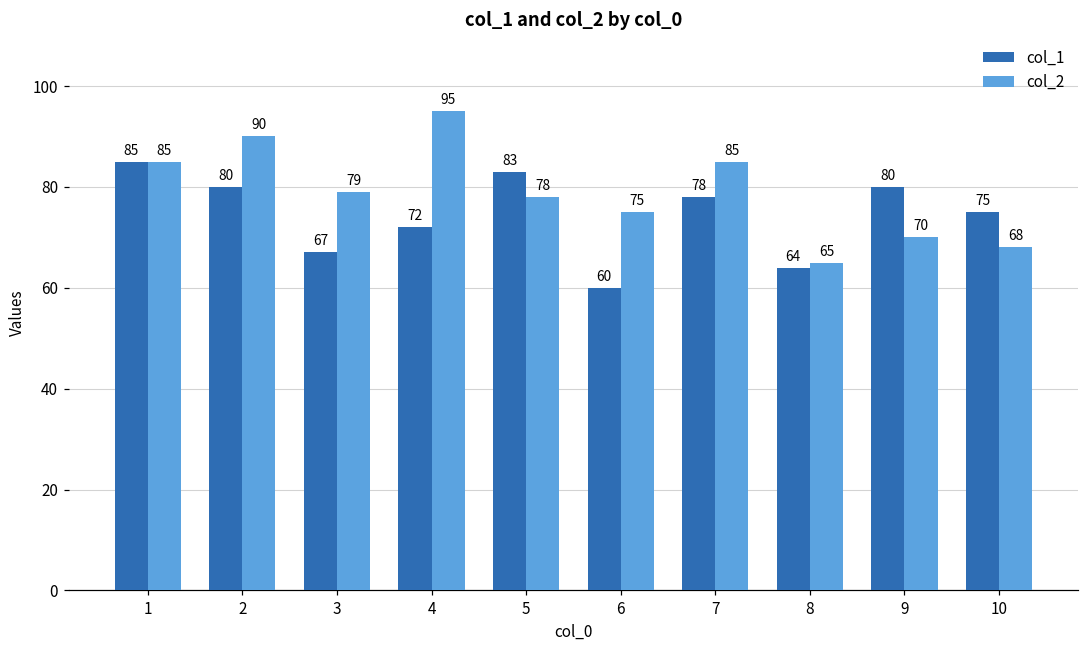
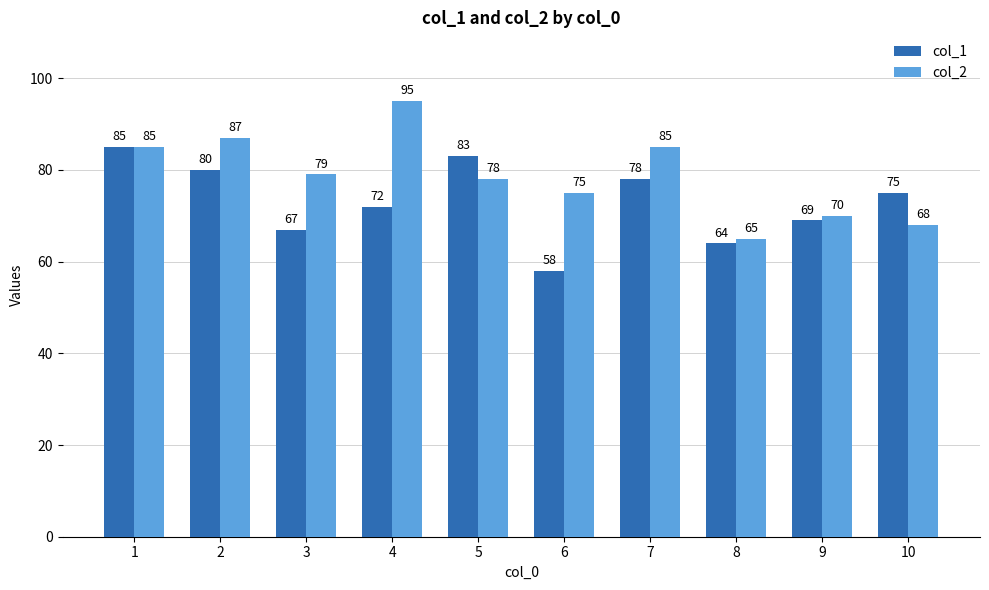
col_2, 2: 90 -> 87
col_1, 6: 60 -> 58
col_1, 9: 80 -> 69
